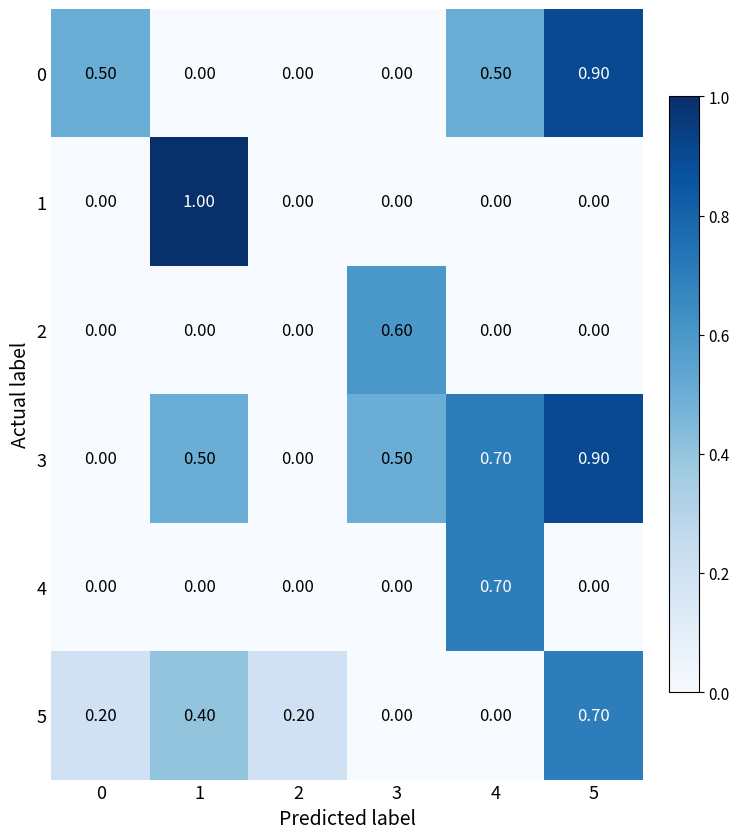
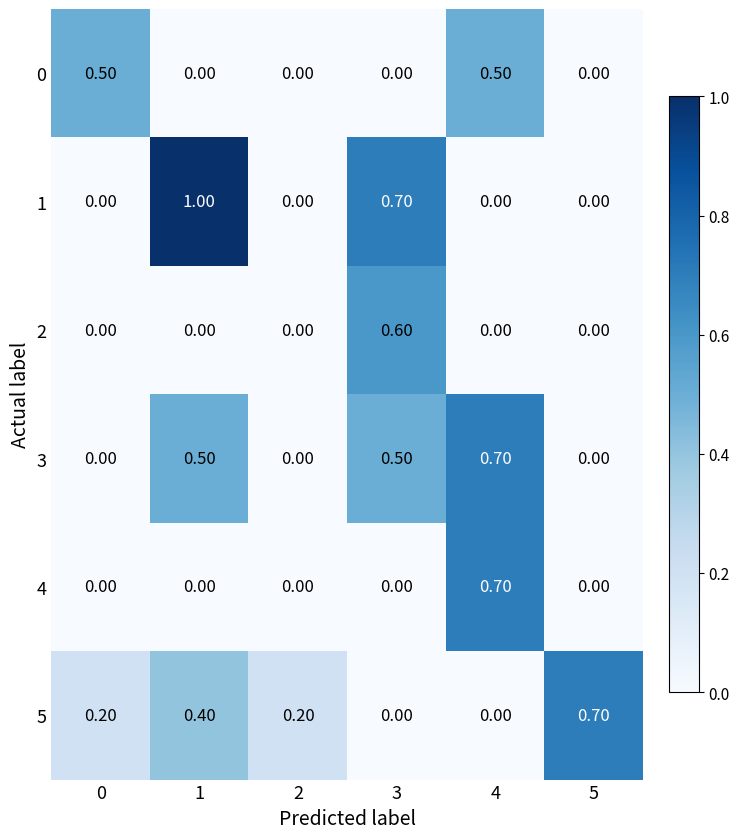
0, 5: 0.90 -> 0.00
1, 3: 0.00 -> 0.70
3, 5: 0.90 -> 0.00
